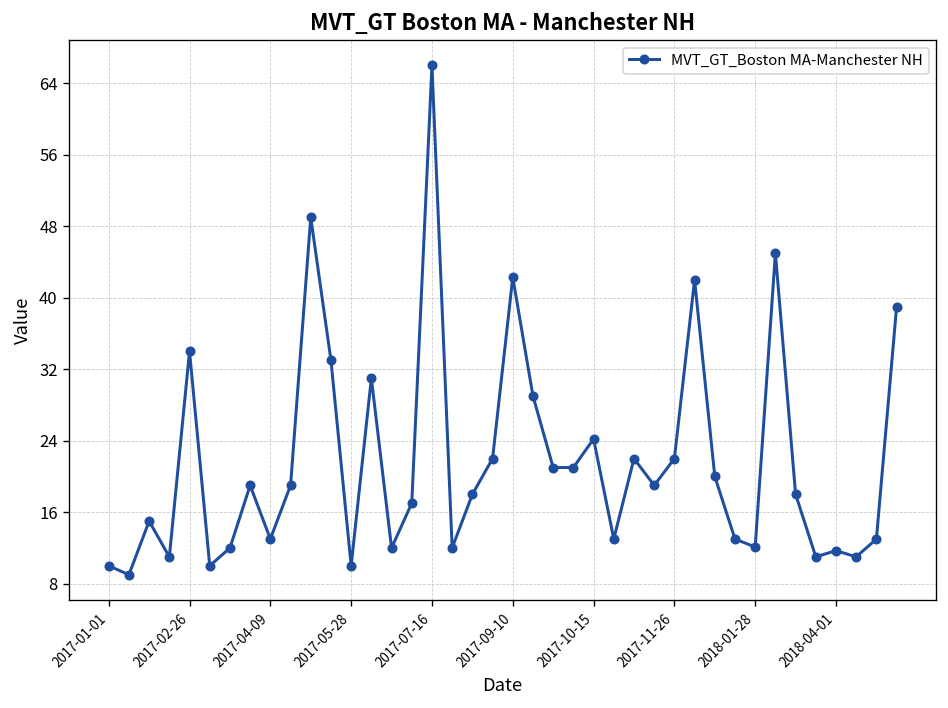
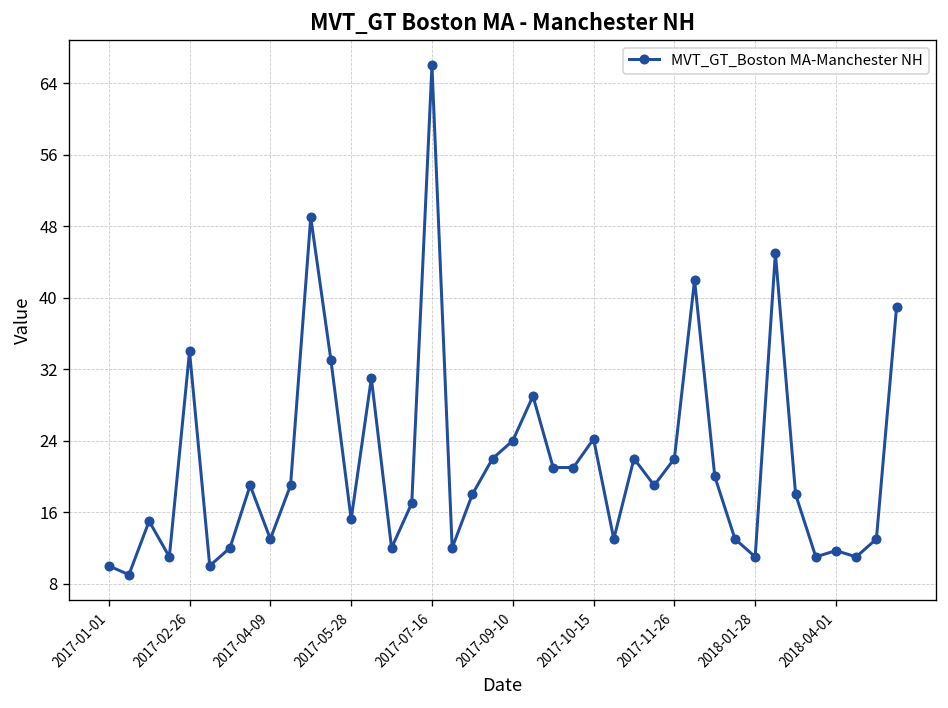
2017-05-28: 10 -> 15
2017-09-10: 42 -> 24
2018-01-28: 12 -> 11
